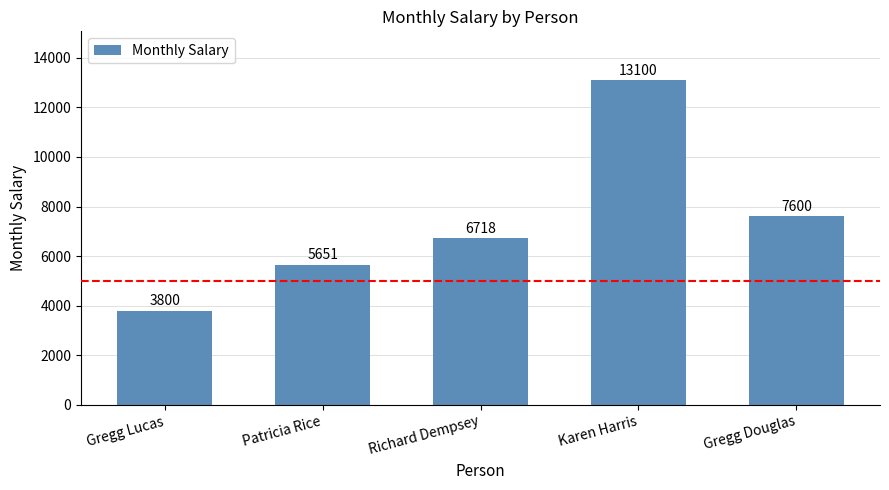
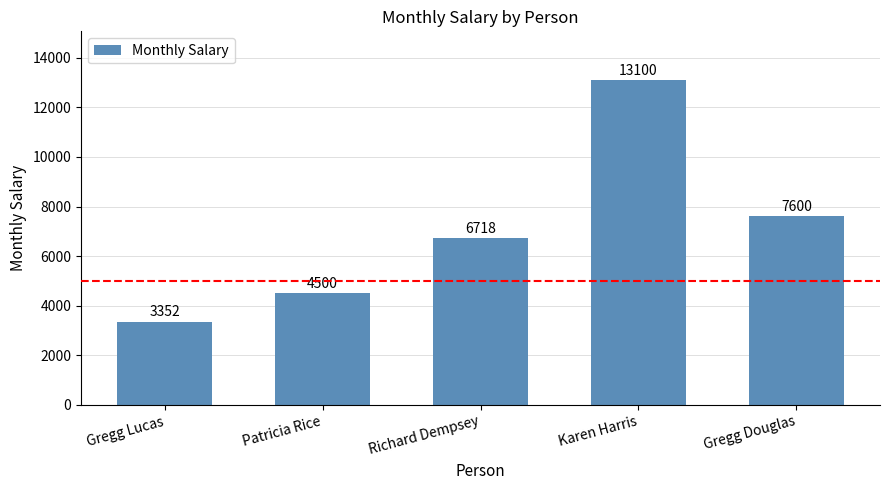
Gregg Lucas: 3800 -> 3352
Patricia Rice: 5651 -> 4500
